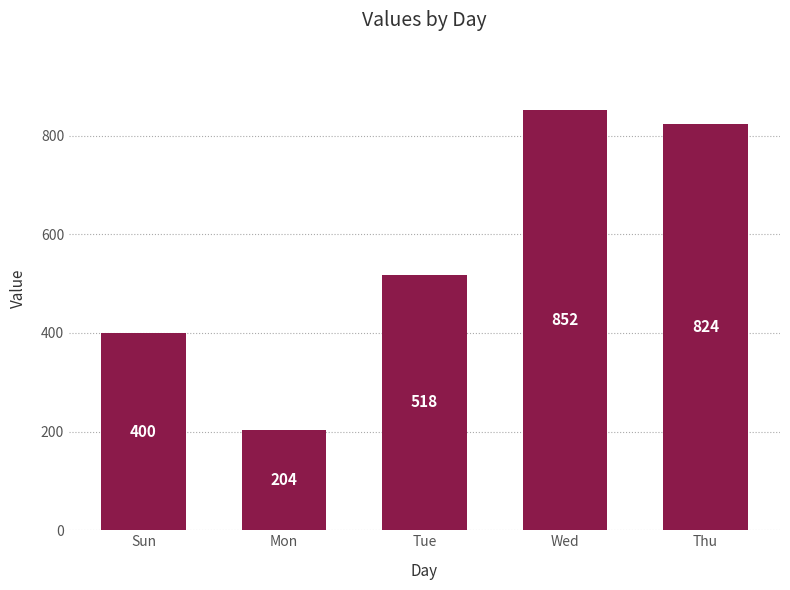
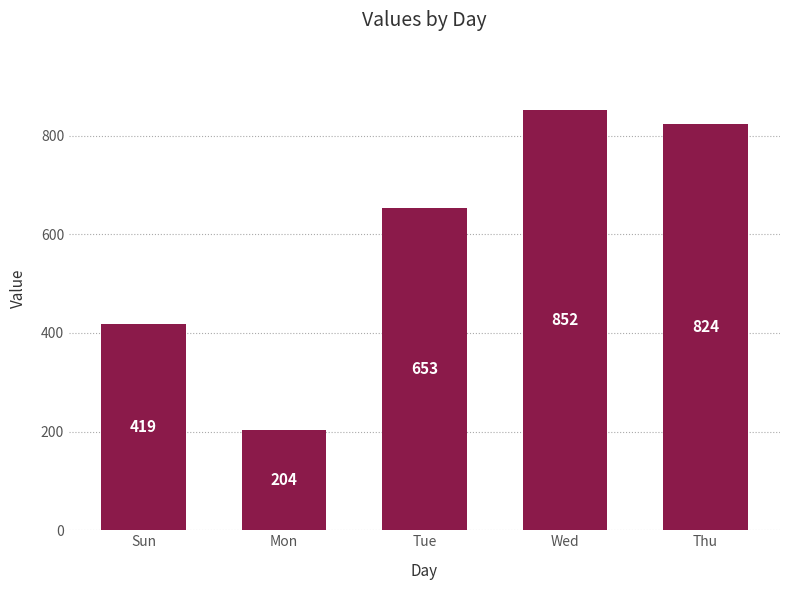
Sun: 400 -> 419
Tue: 518 -> 653
